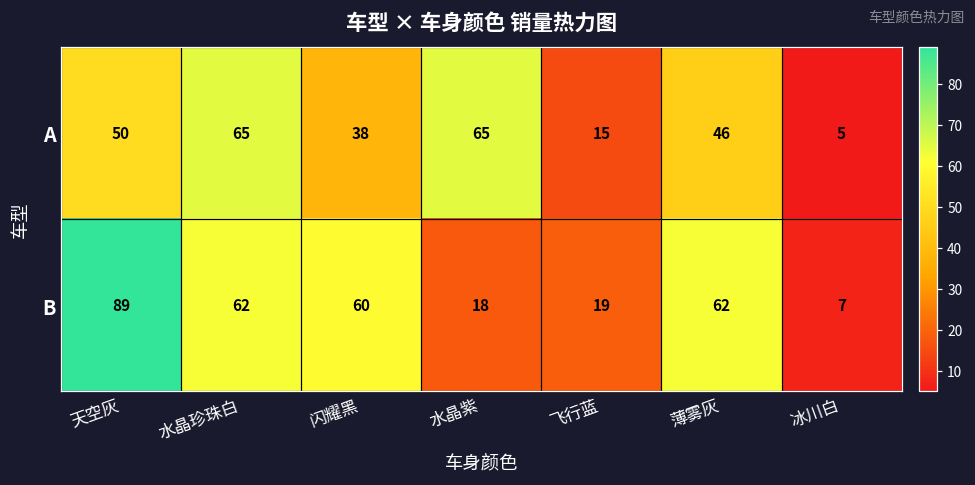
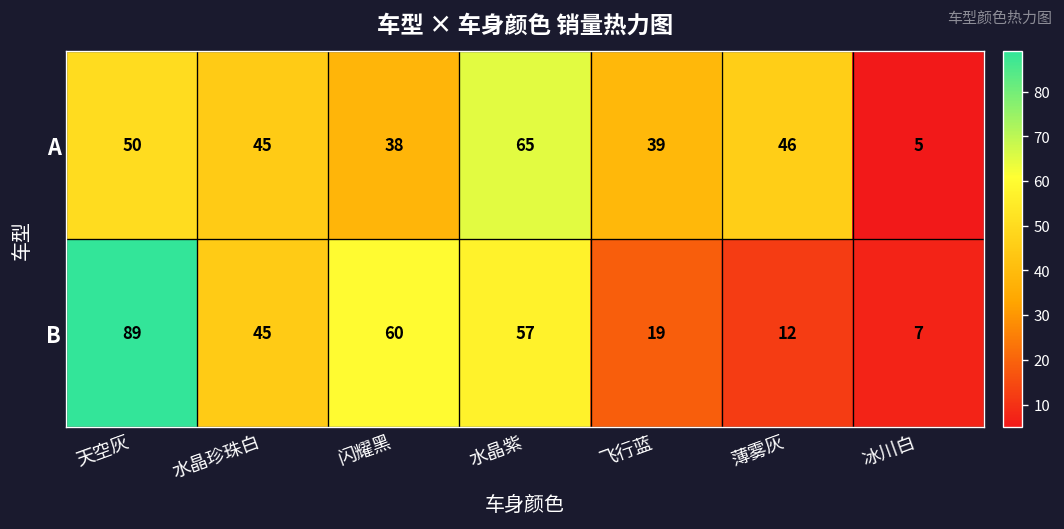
A, 水晶珍珠白: 65 -> 45
A, 飞行蓝: 15 -> 39
B, 水晶珍珠白: 62 -> 45
B, 水晶紫: 18 -> 57
B, 薄雾灰: 62 -> 12
